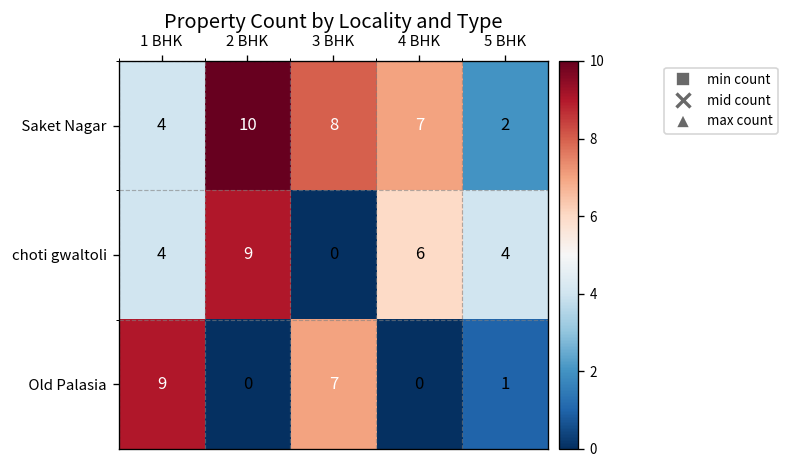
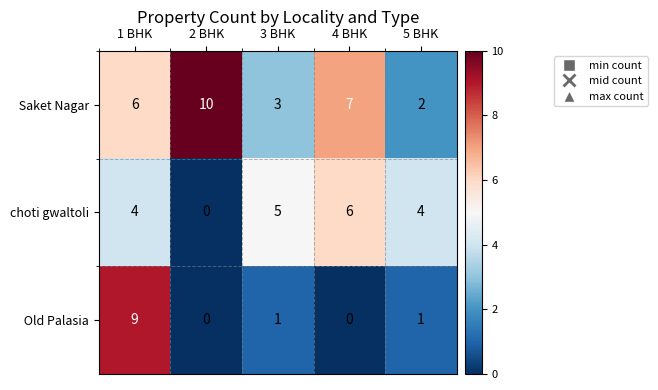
Saket Nagar, 1 BHK: 4 -> 6
Saket Nagar, 3 BHK: 8 -> 3
choti gwaltoli, 2 BHK: 9 -> 0
choti gwaltoli, 3 BHK: 0 -> 5
Old Palasia, 3 BHK: 7 -> 1
